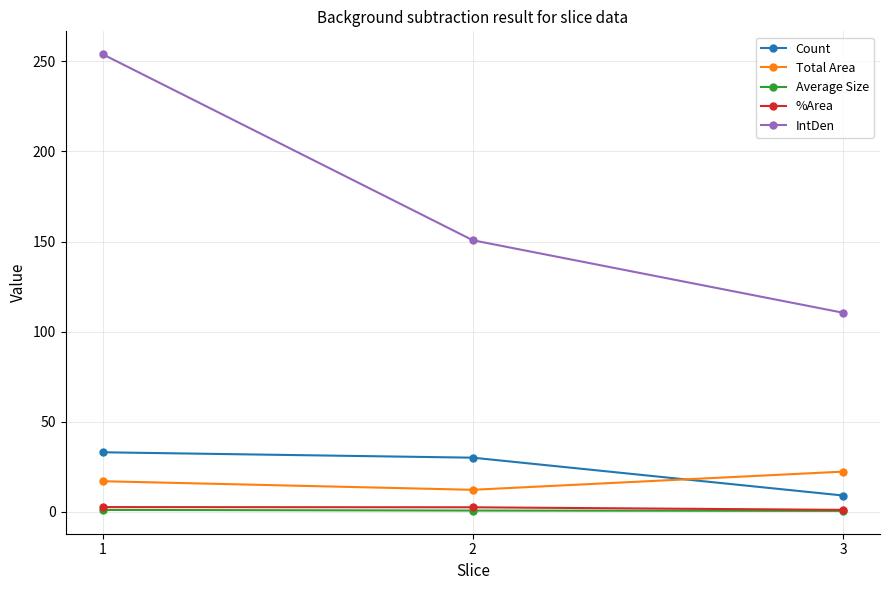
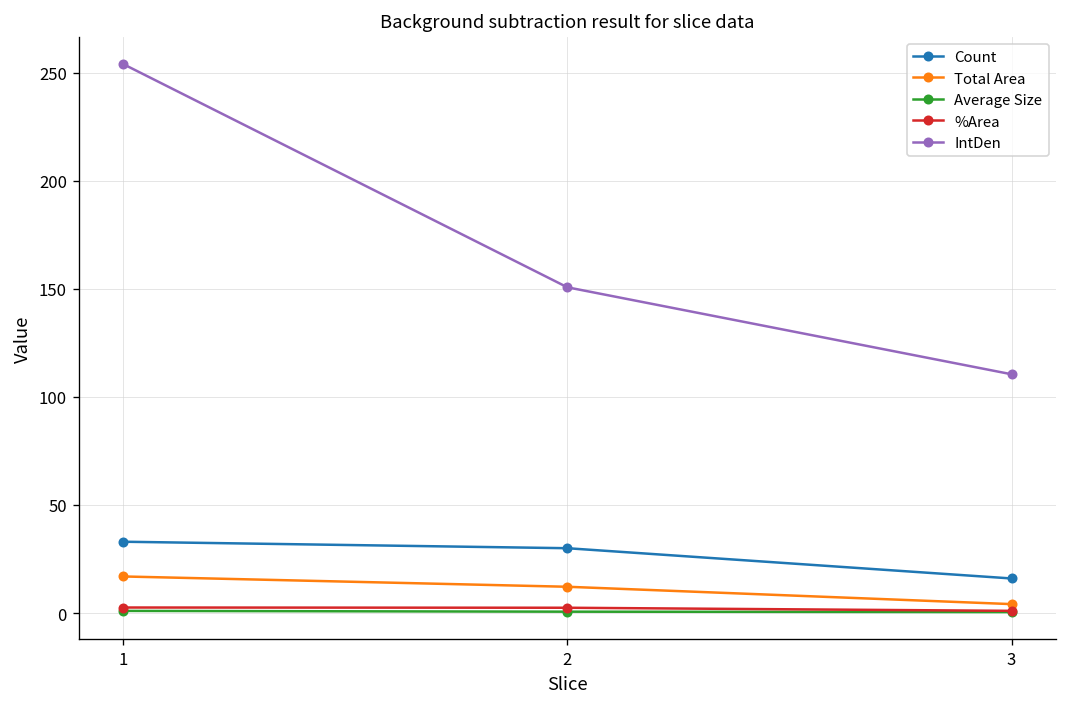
Count, 3: 9 -> 16
Total Area, 3: 22 -> 4
